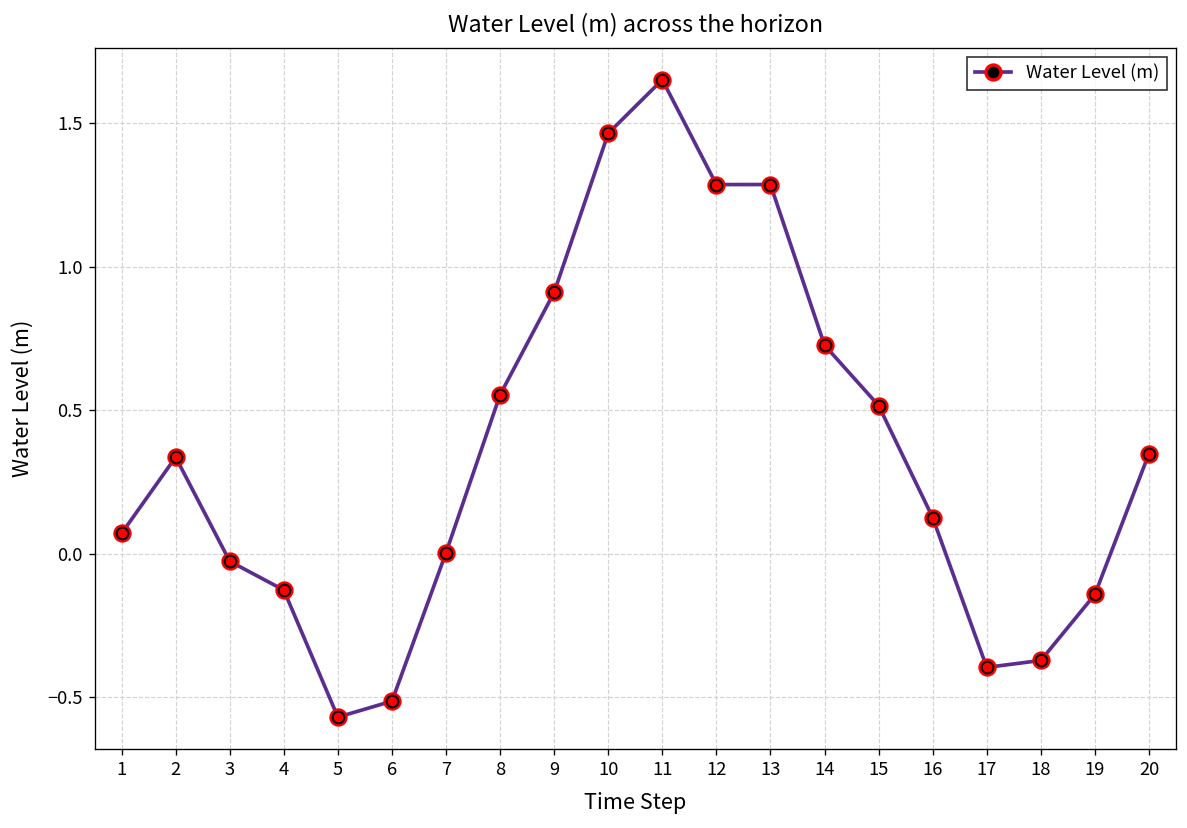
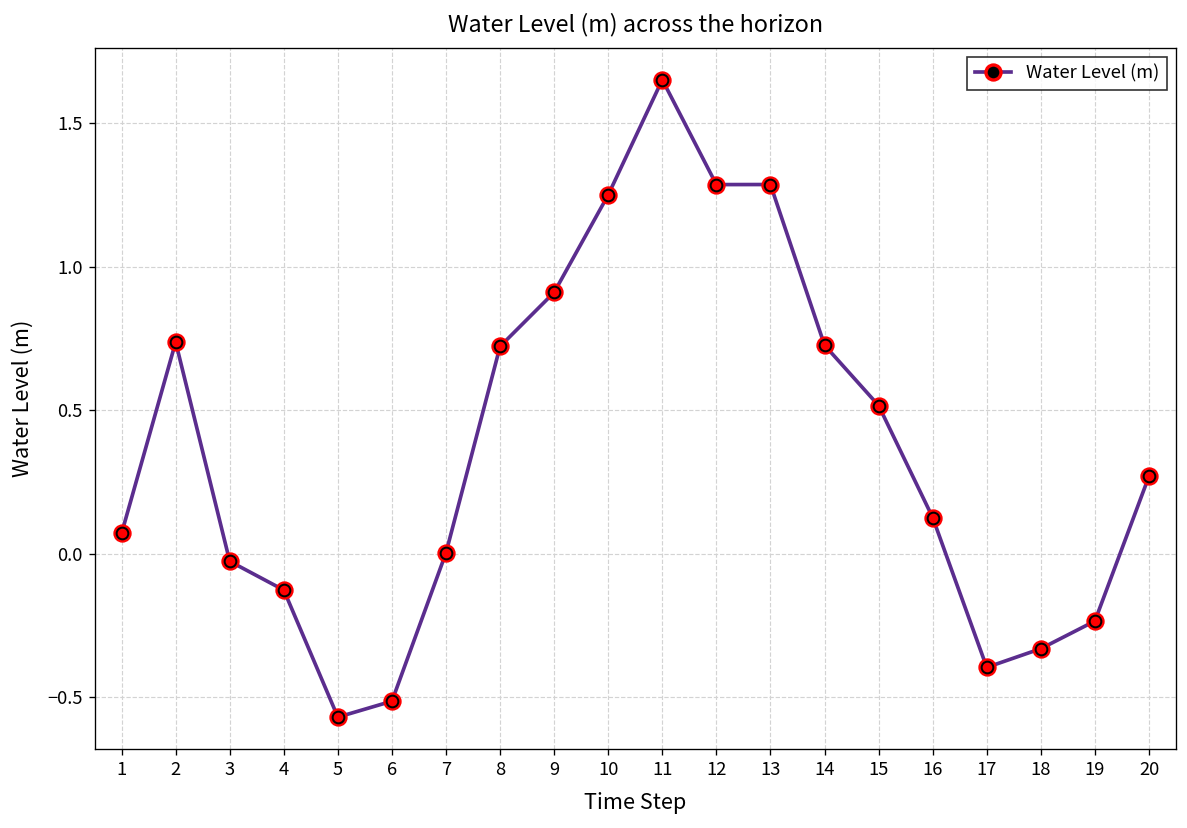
2: 0.34 -> 0.74
8: 0.55 -> 0.72
10: 1.46 -> 1.25
18: -0.37 -> -0.33
19: -0.14 -> -0.23
20: 0.35 -> 0.27
